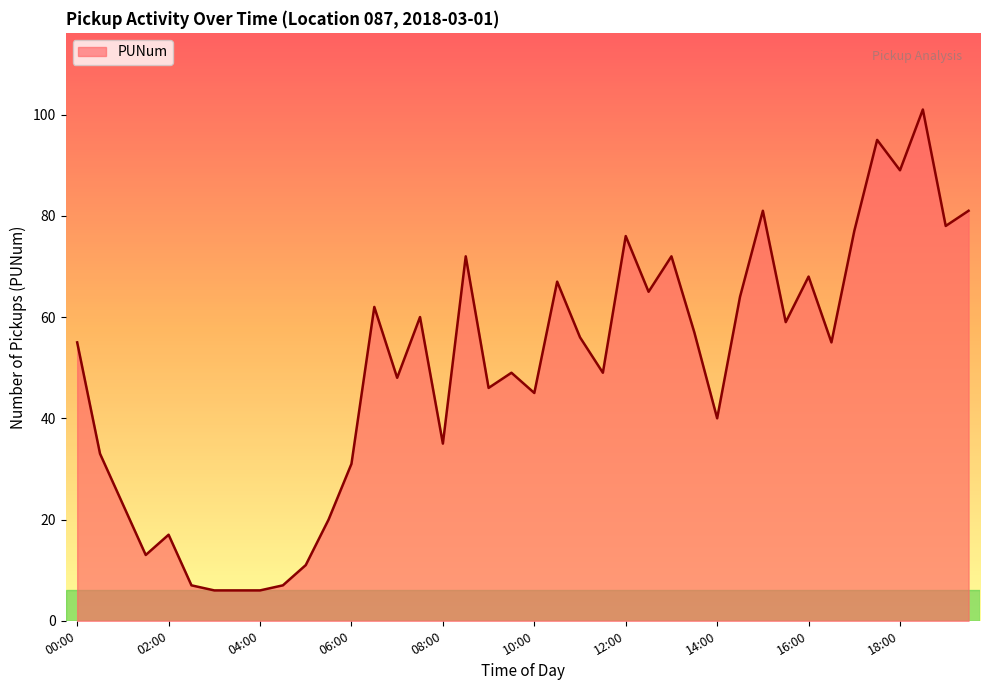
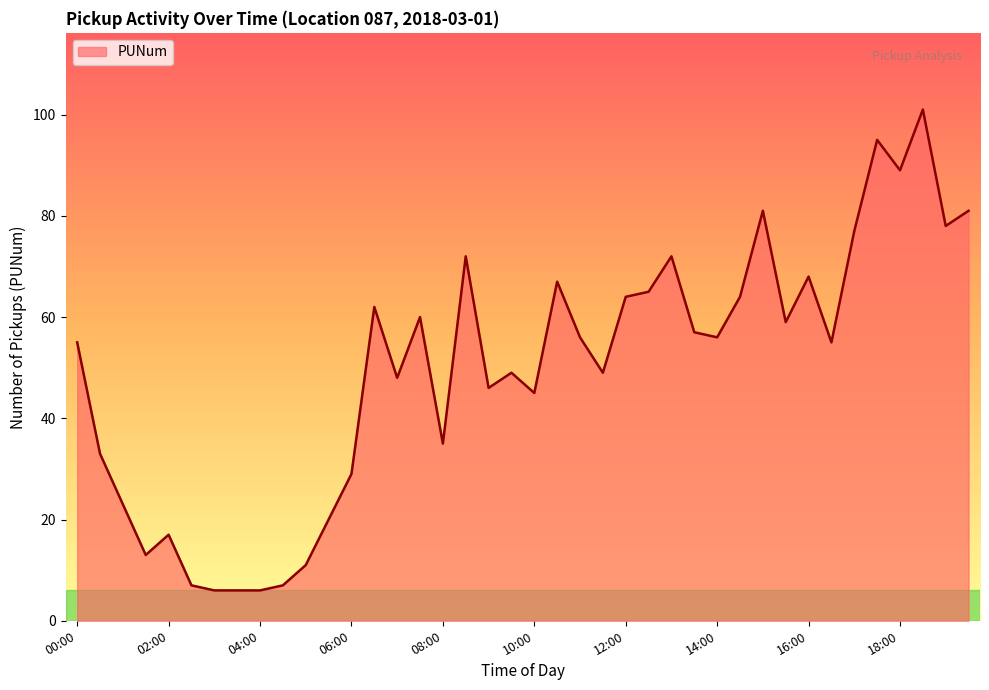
06:00: 31 -> 29
12:00: 76 -> 64
14:00: 40 -> 56
